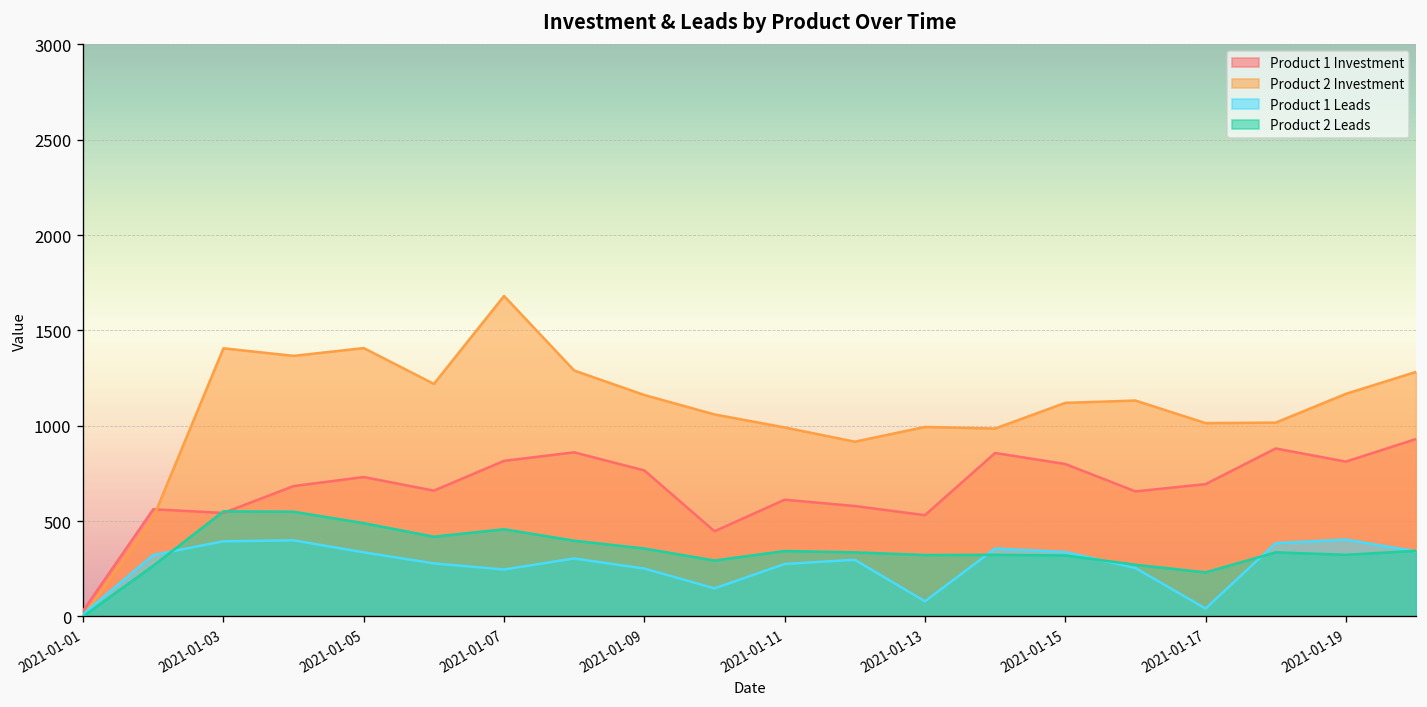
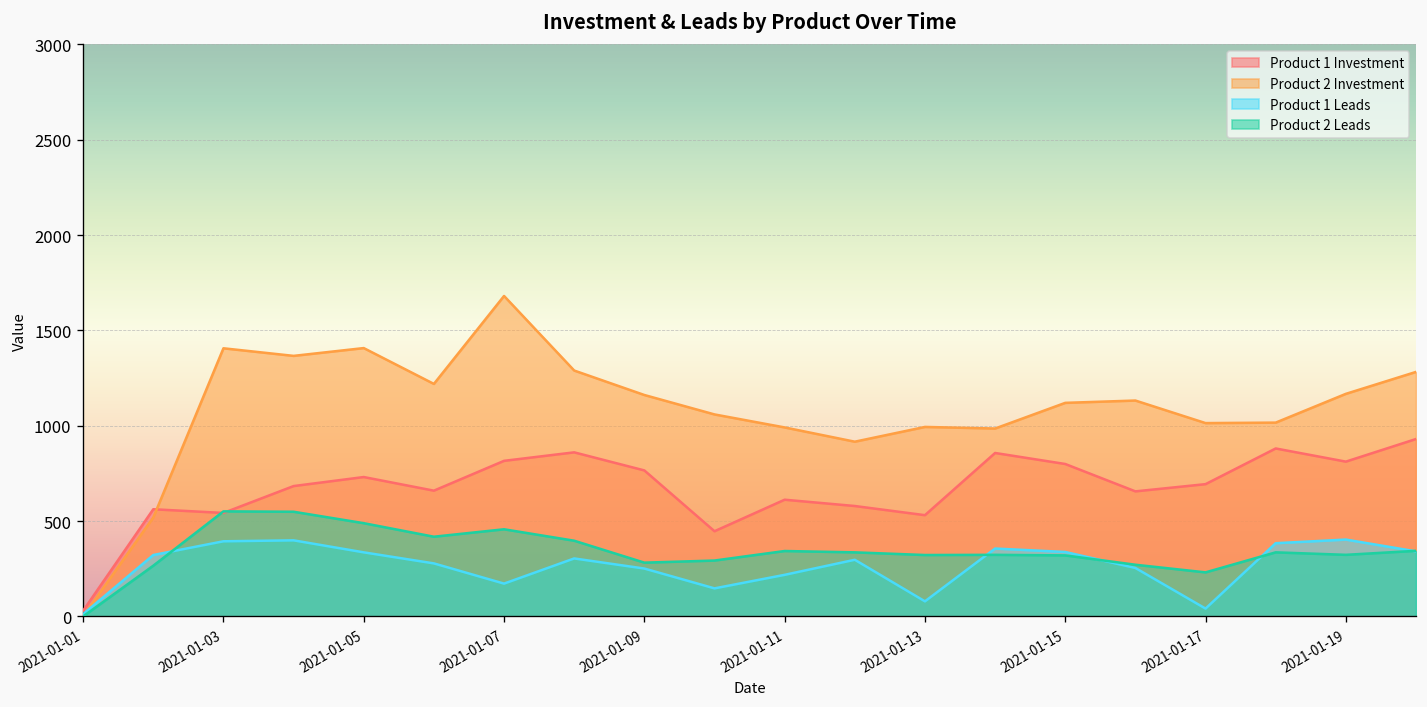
Product 1 Leads, 2021-01-07: 250 -> 170
Product 2 Leads, 2021-01-09: 360 -> 280
Product 1 Leads, 2021-01-11: 280 -> 220
